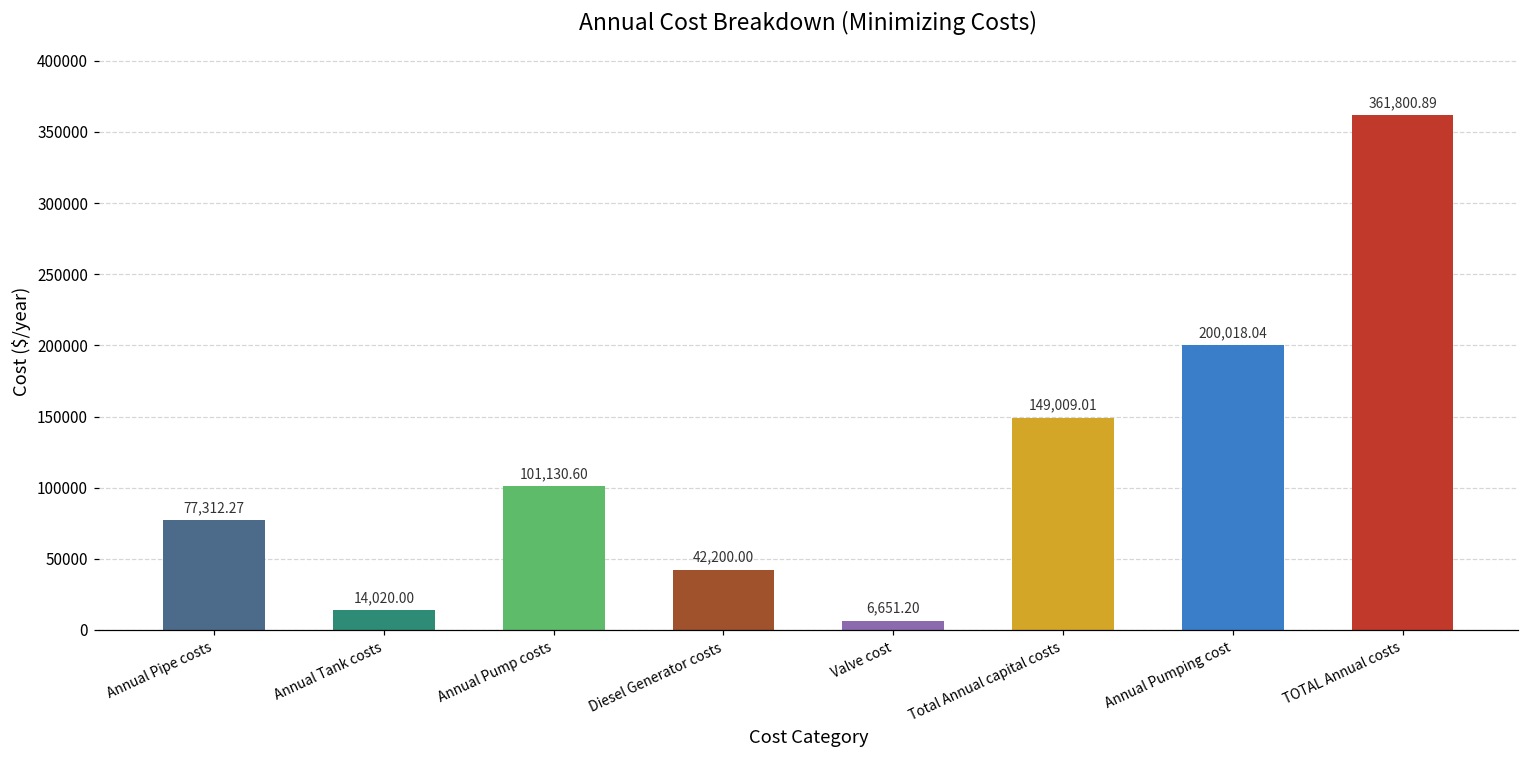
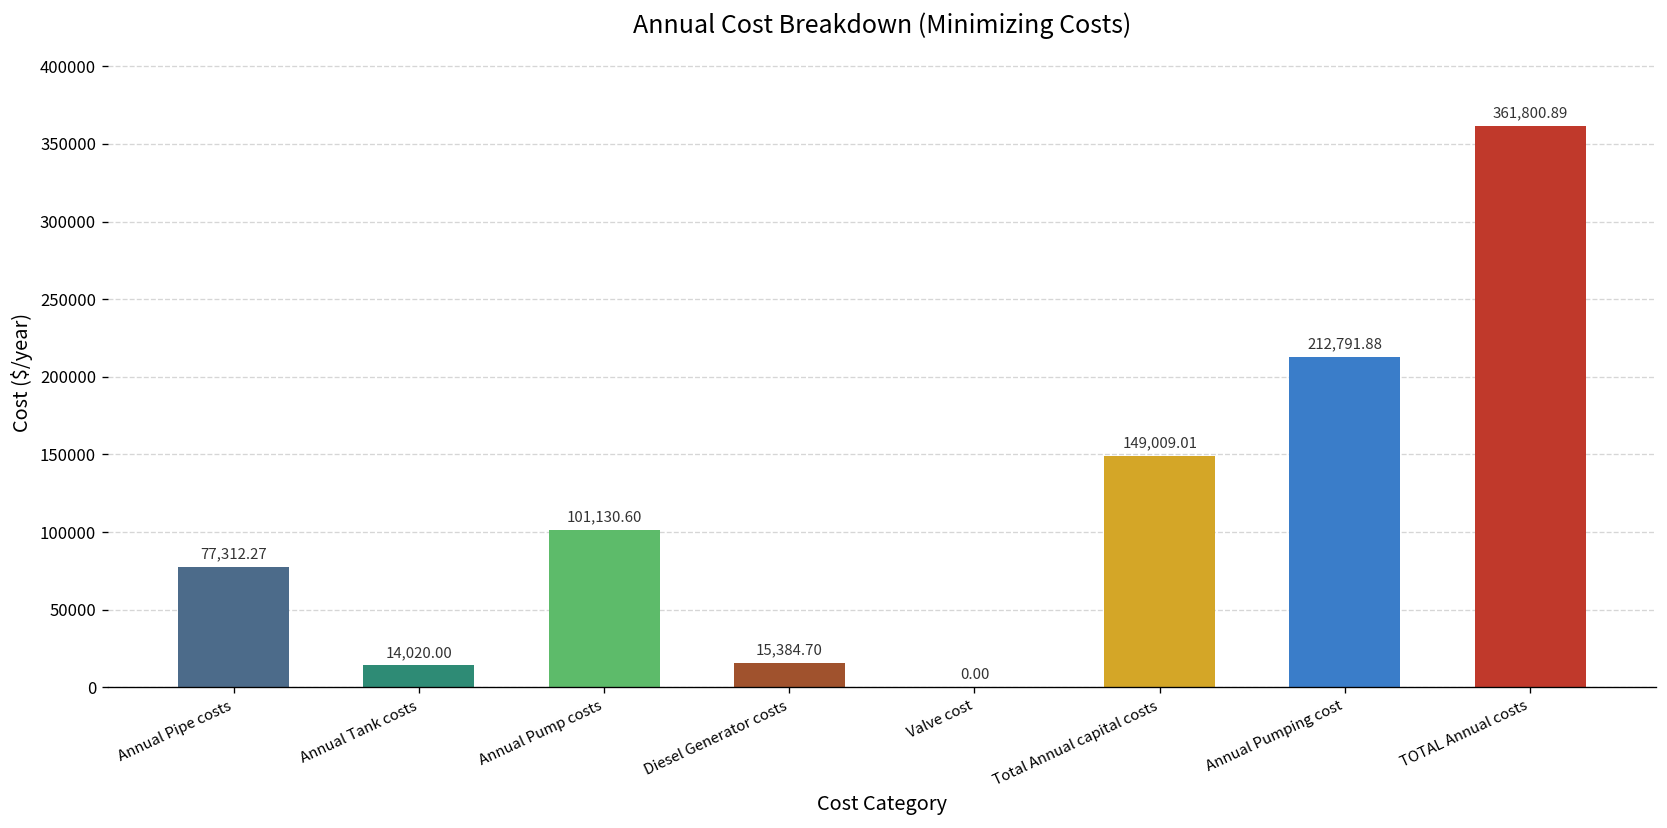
Diesel Generator costs: 42,200.00 -> 15,384.70
Valve cost: 6,651.20 -> 0.00
Annual Pumping cost: 200,018.04 -> 212,791.88
